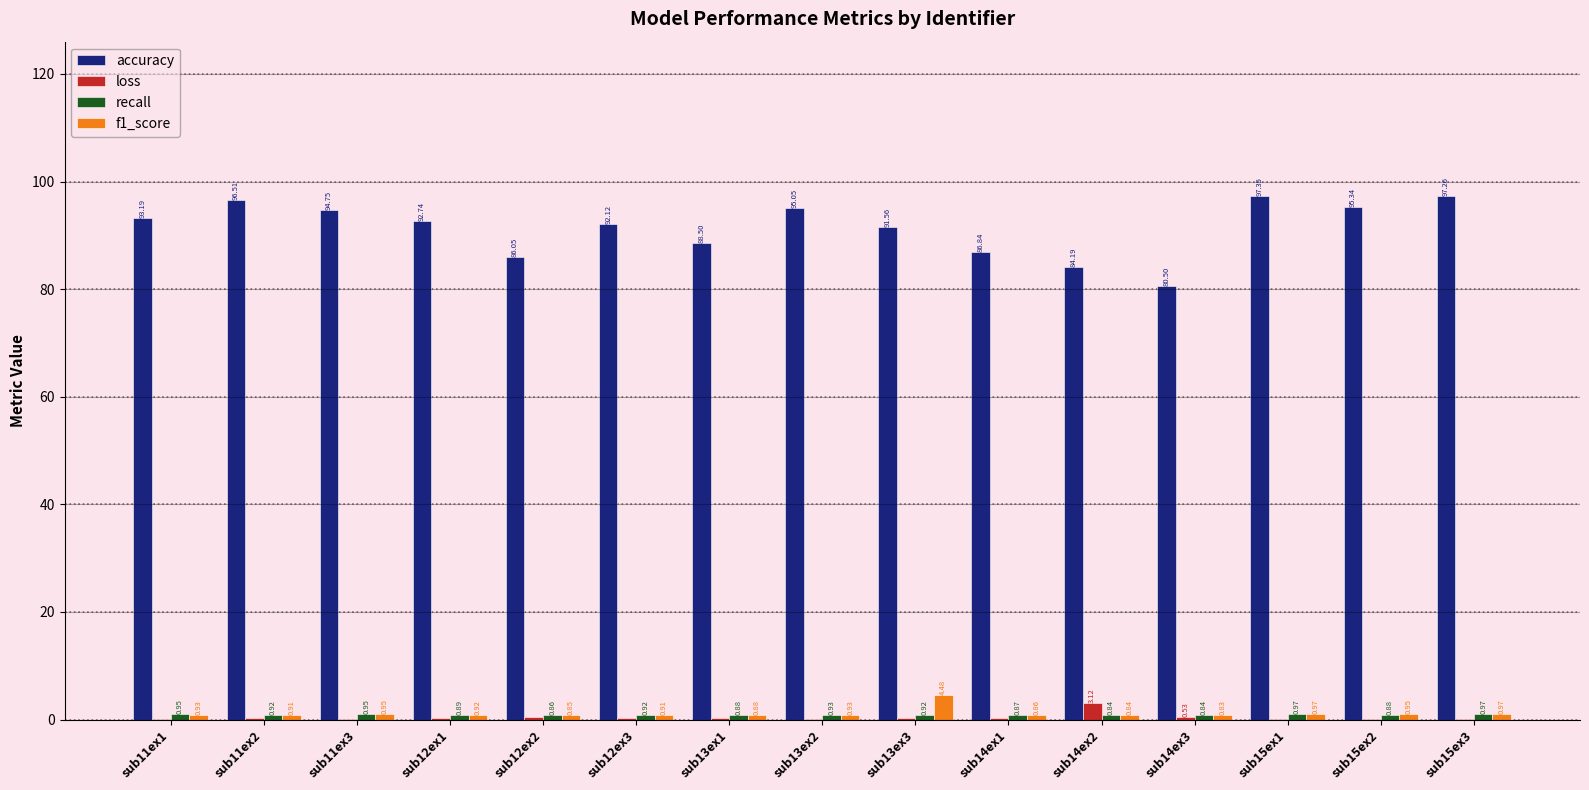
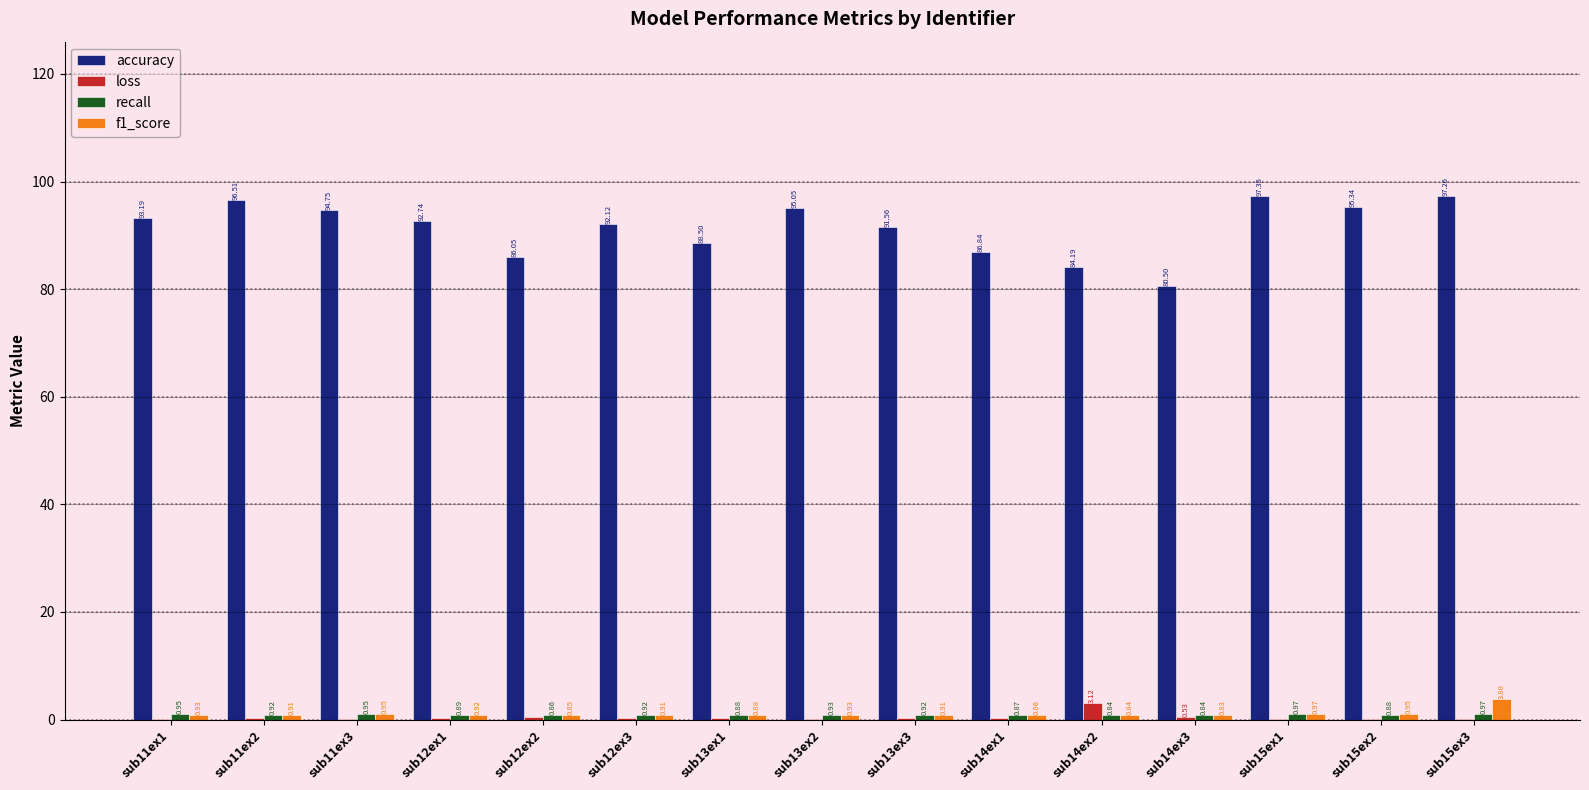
f1_score, sub13ex3: 4.48 -> 0.91
f1_score, sub15ex3: 0.97 -> 3.80
